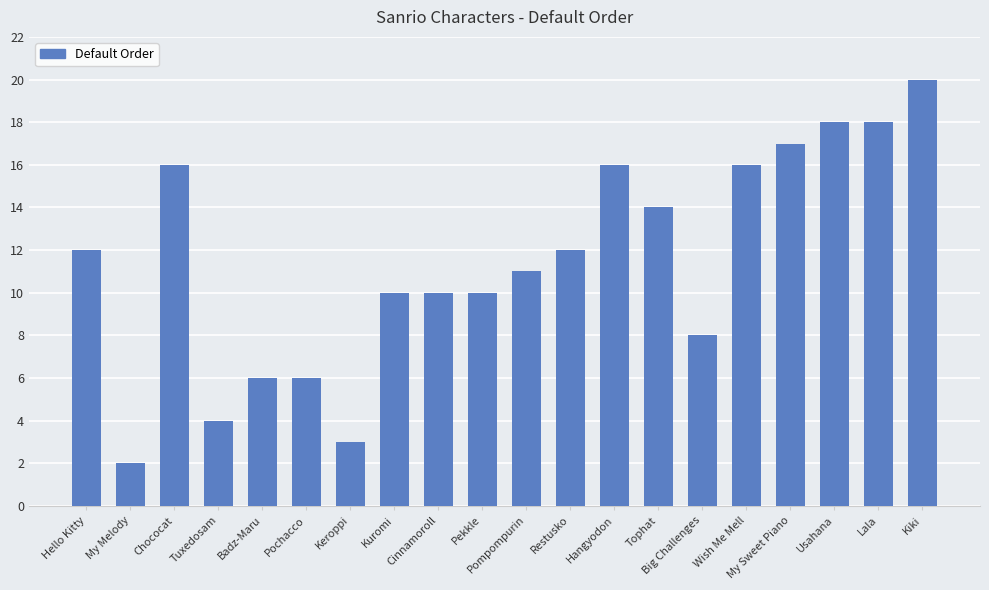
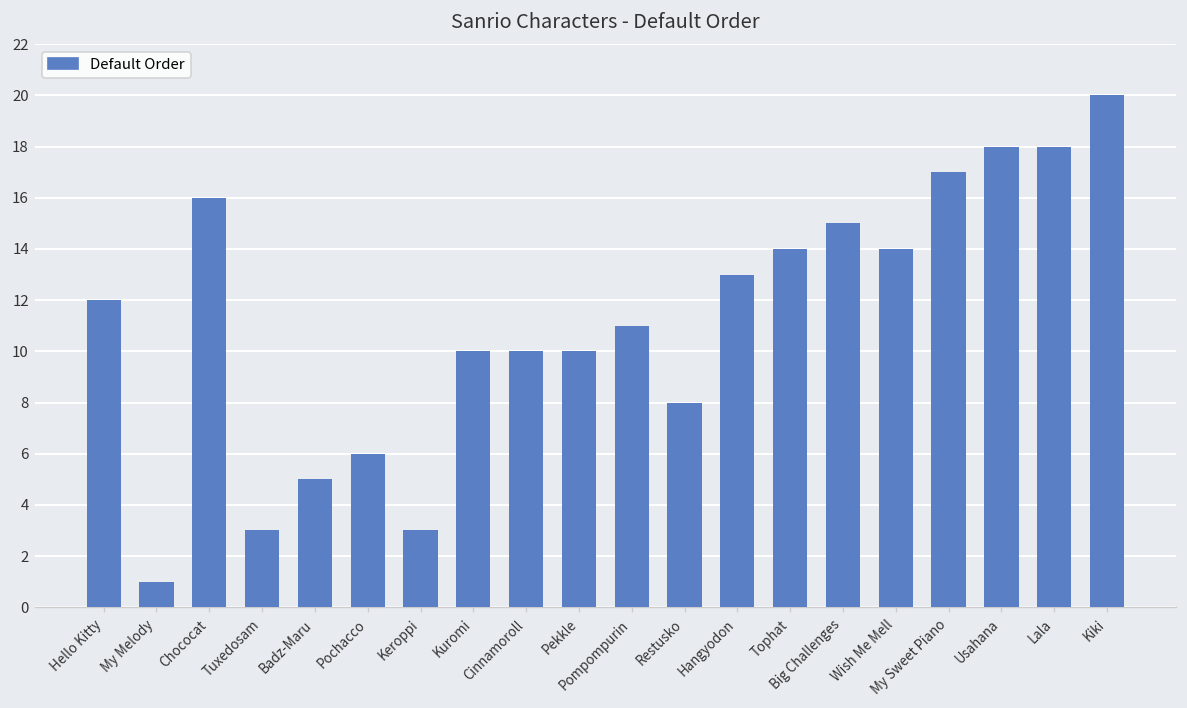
My Melody: 2 -> 1
Tuxedosam: 4 -> 3
Badz-Maru: 6 -> 5
Restusko: 12 -> 8
Hangyodon: 16 -> 13
Big Challenges: 8 -> 15
Wish Me Mell: 16 -> 14
